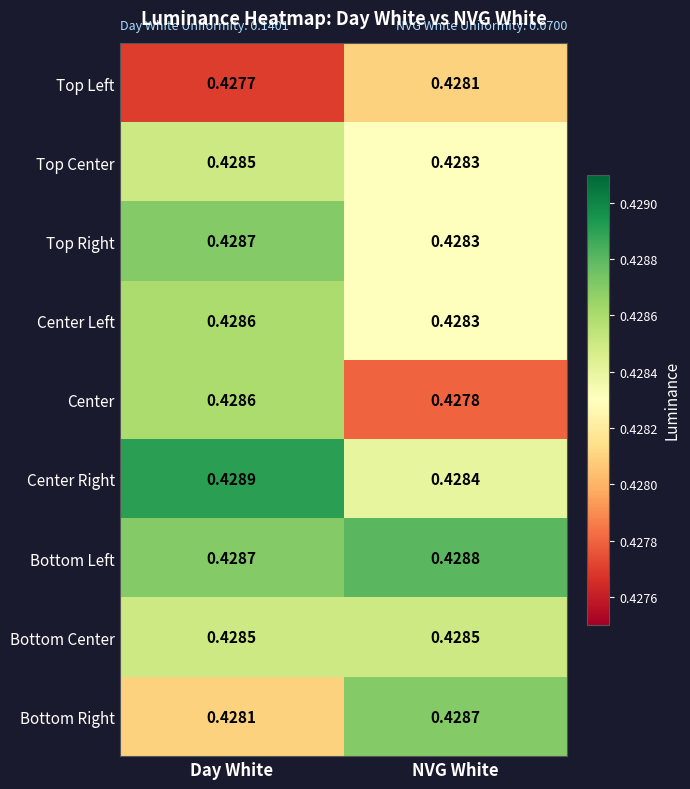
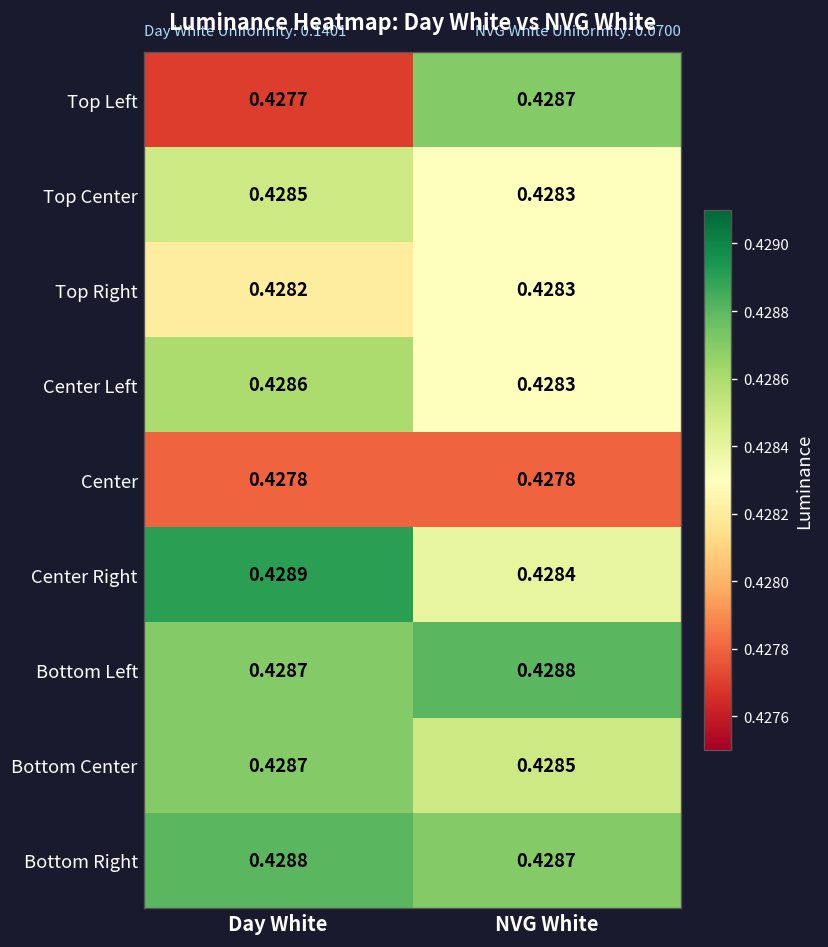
Top Left, NVG White: 0.4281 -> 0.4287
Top Right, Day White: 0.4287 -> 0.4282
Center, Day White: 0.4286 -> 0.4278
Bottom Center, Day White: 0.4285 -> 0.4287
Bottom Right, Day White: 0.4281 -> 0.4288
